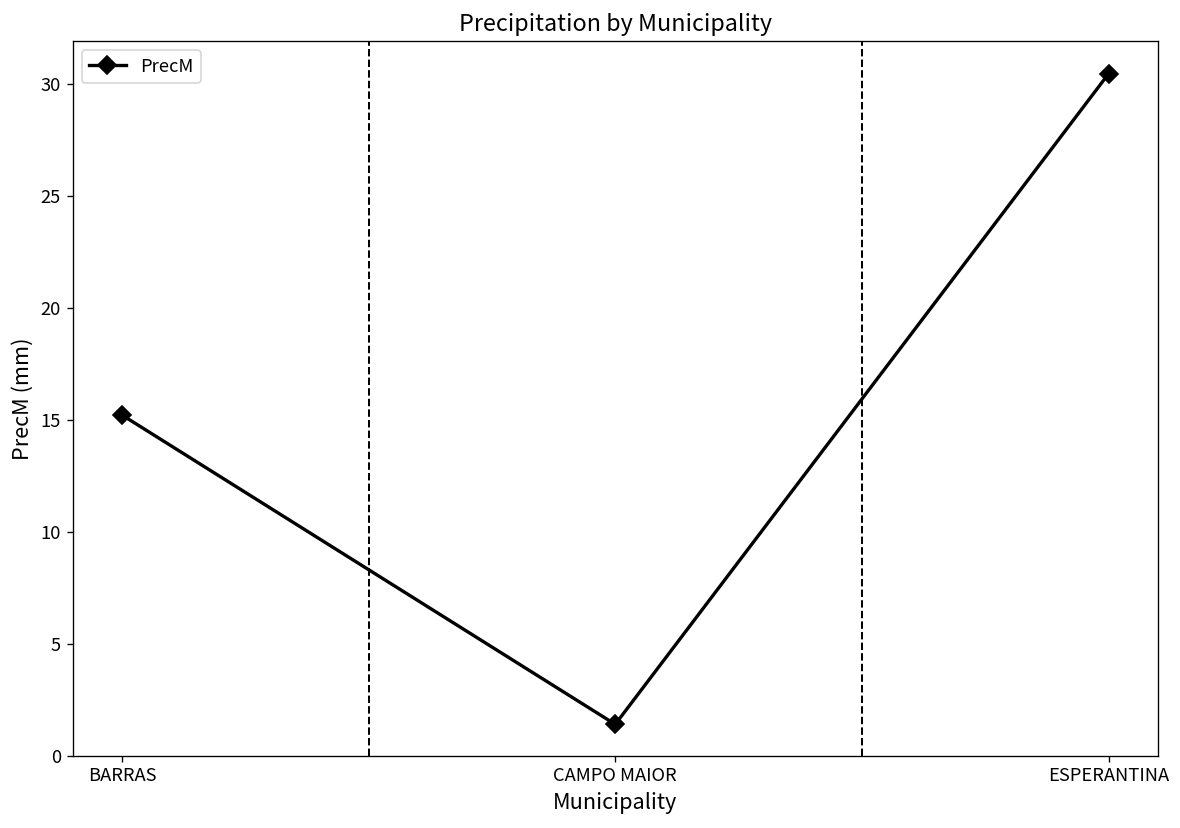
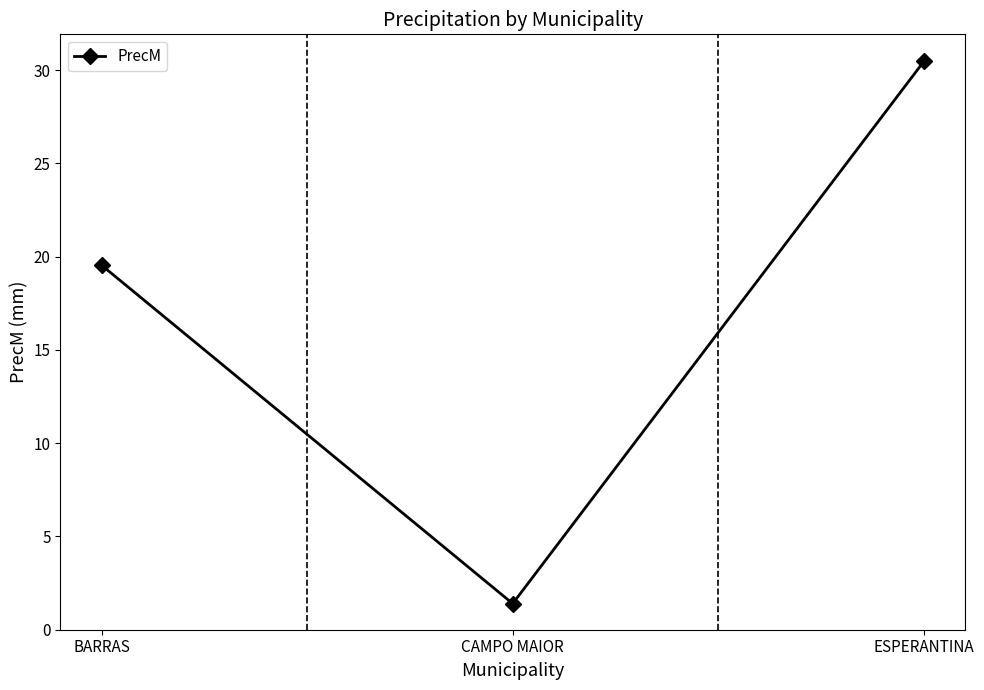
BARRAS: 15.2 -> 19.5
